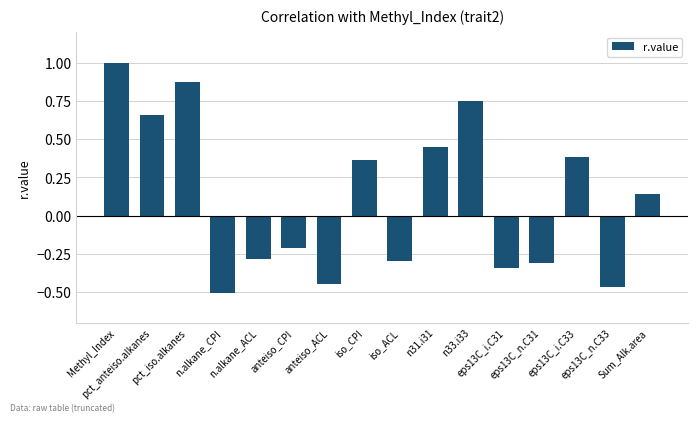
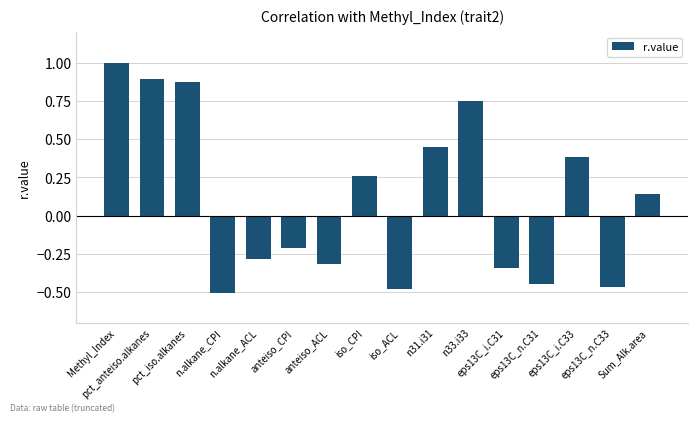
pct_anteiso.alkanes: 0.66 -> 0.89
anteiso_ACL: -0.45 -> -0.32
iso_CPI: 0.37 -> 0.26
iso_ACL: -0.30 -> -0.48
eps13C_n.C31: -0.31 -> -0.45
